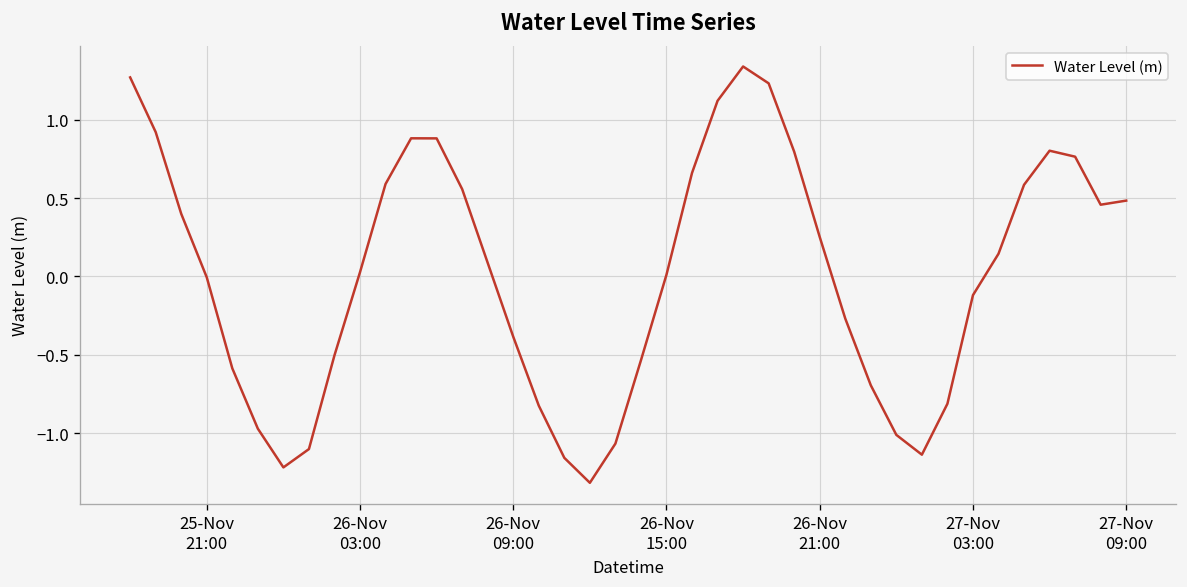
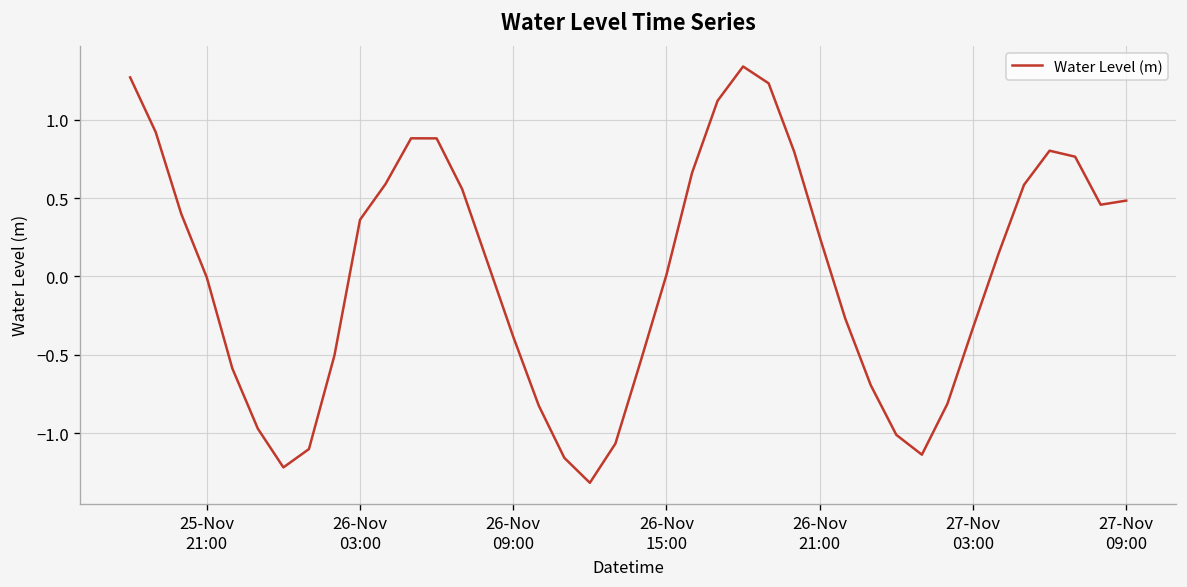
26-Nov 03:00: 0.03 -> 0.36
27-Nov 03:00: -0.12 -> -0.33
